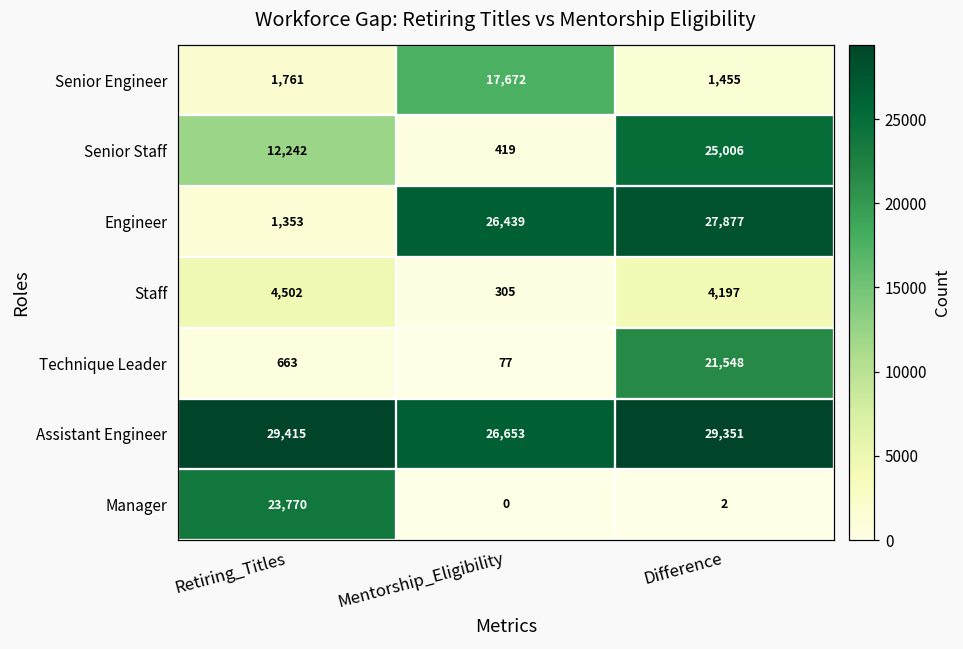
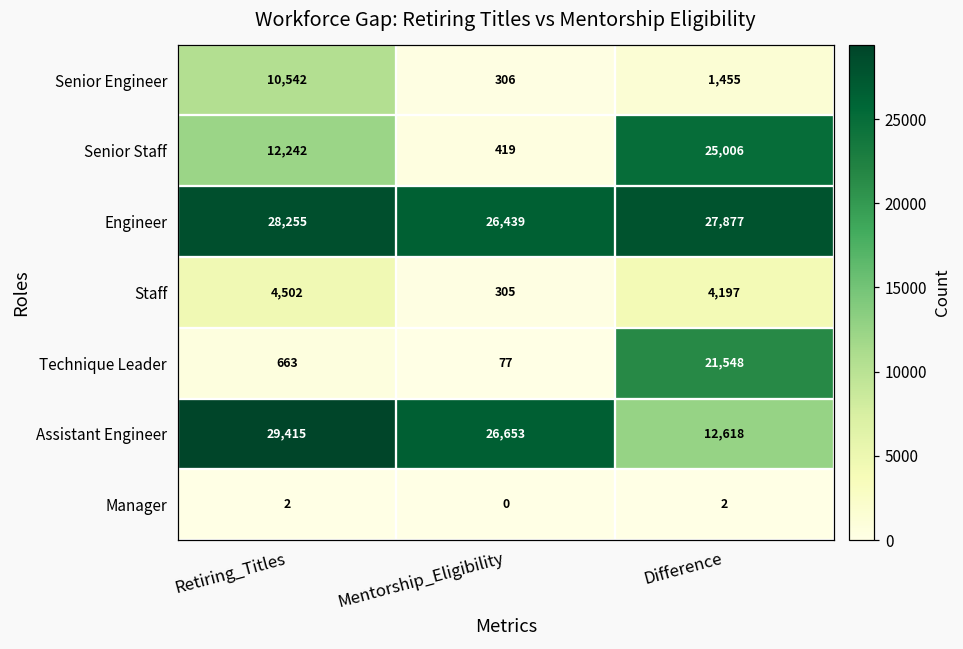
Senior Engineer, Retiring_Titles: 1,761 -> 10,542
Senior Engineer, Mentorship_Eligibility: 17,672 -> 306
Engineer, Retiring_Titles: 1,353 -> 28,255
Assistant Engineer, Difference: 29,351 -> 12,618
Manager, Retiring_Titles: 23,770 -> 2
